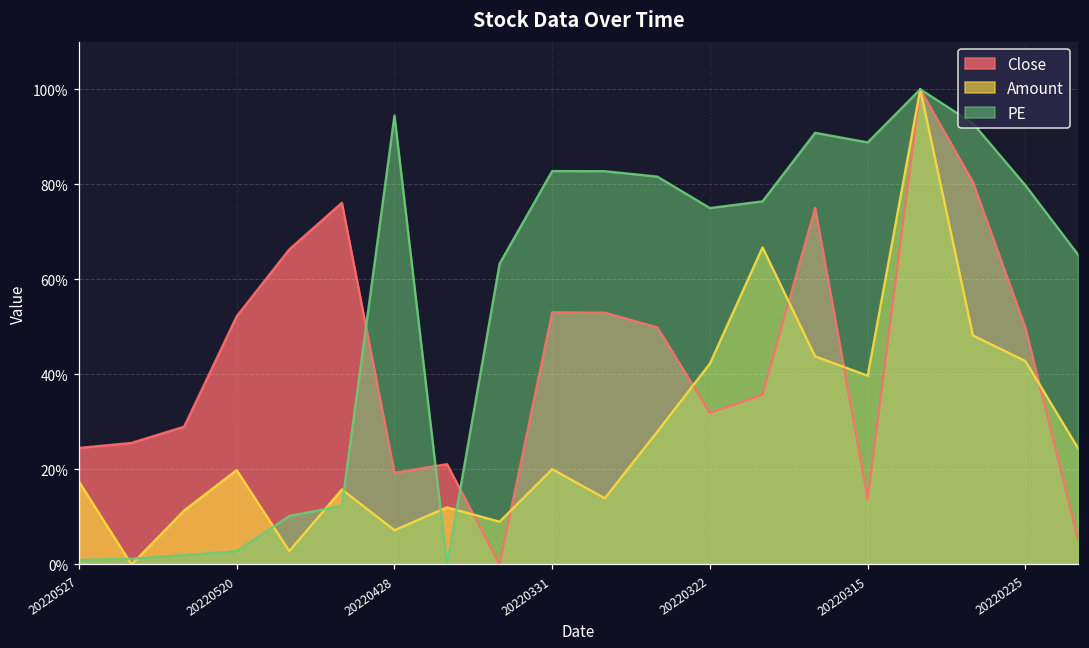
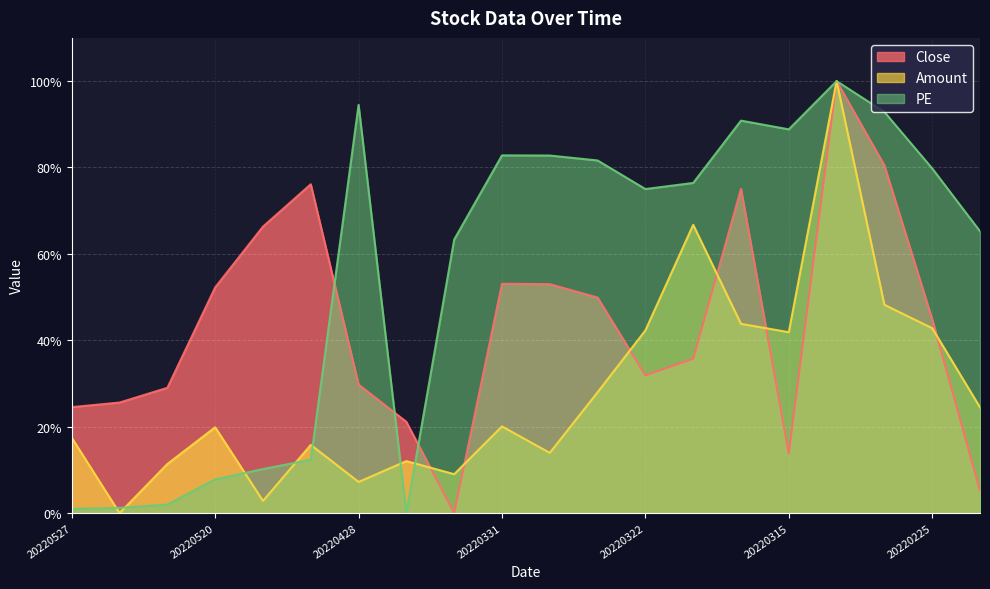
PE, 20220520: 3% -> 8%
Close, 20220428: 19% -> 30%
Amount, 20220315: 40% -> 42%
Close, 20220225: 50% -> 45%
